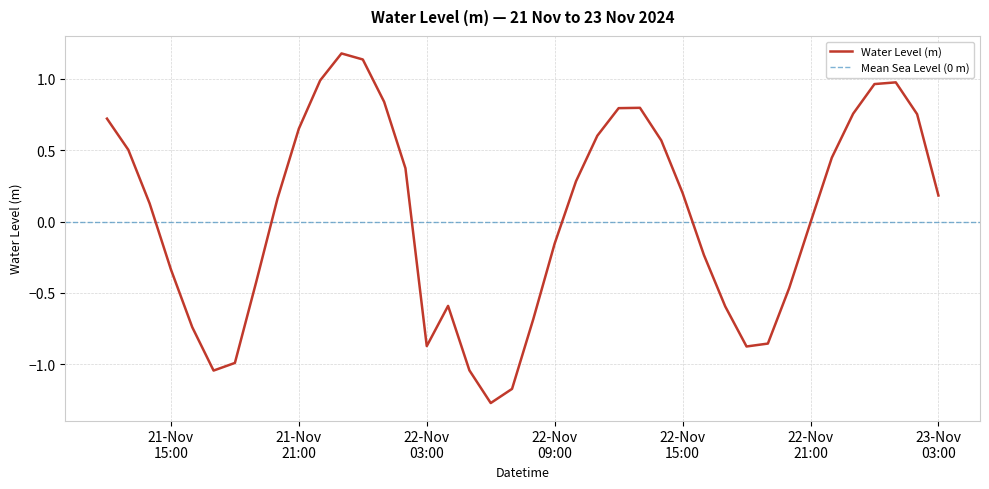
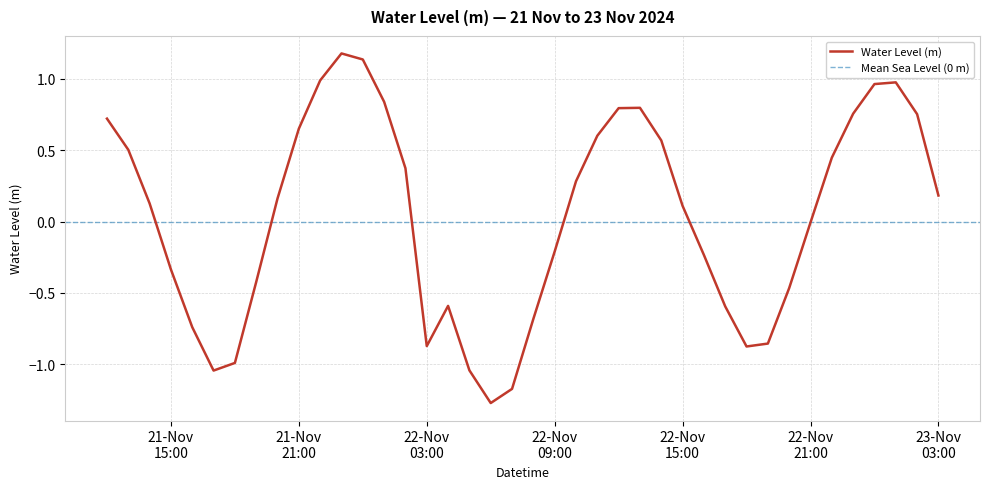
22-Nov 09:00: -0.15 -> -0.21
22-Nov 15:00: 0.20 -> 0.11
